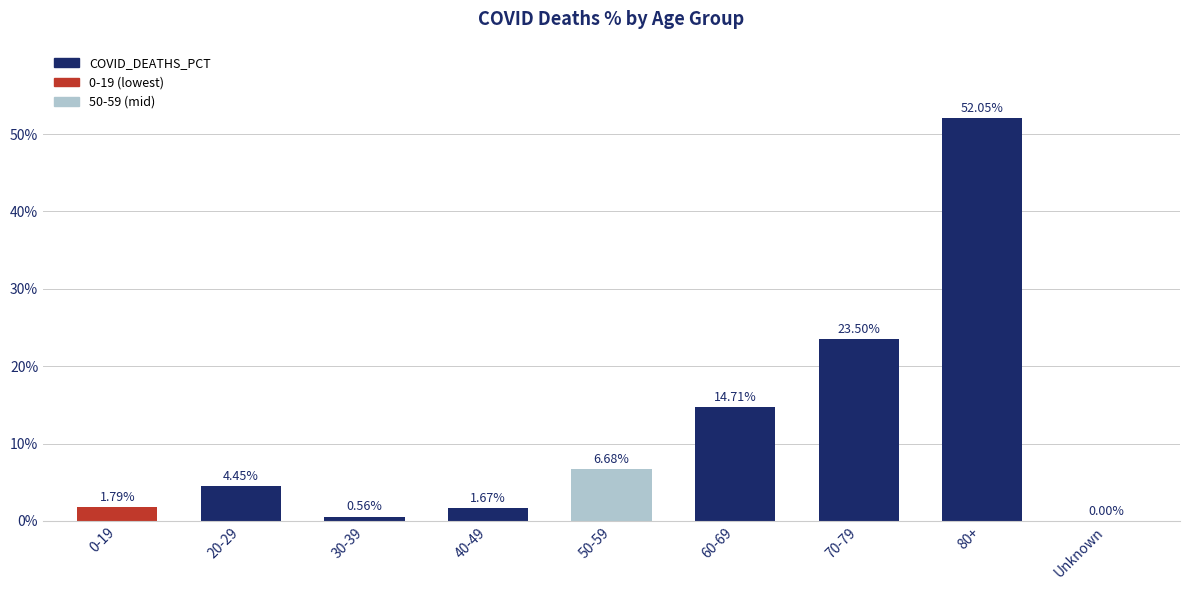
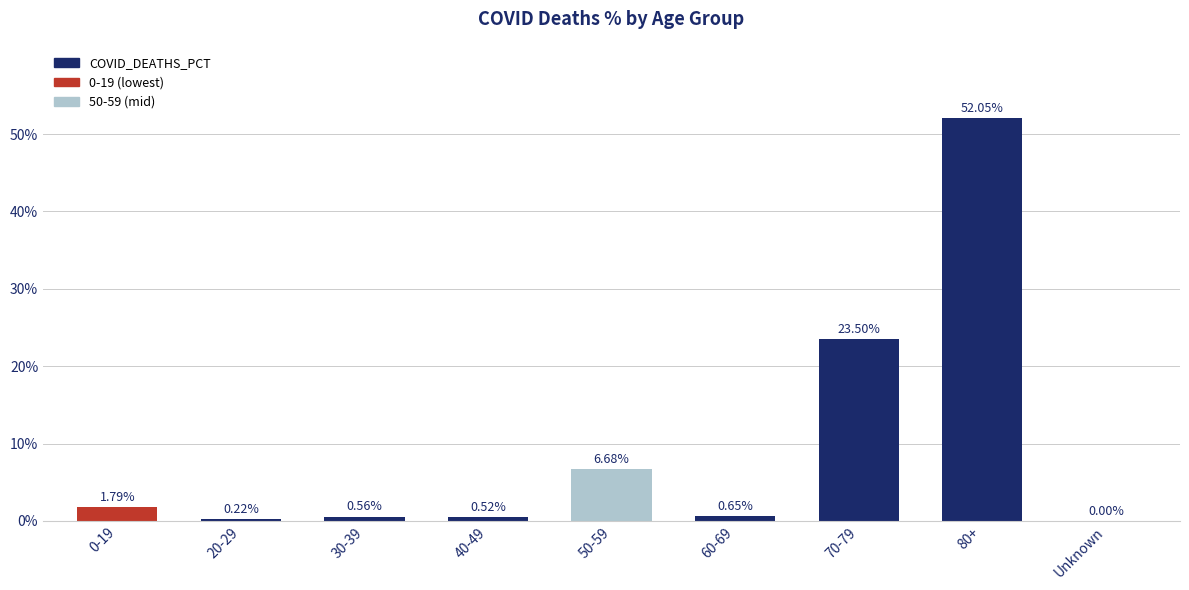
20-29: 4.45% -> 0.22%
40-49: 1.67% -> 0.52%
60-69: 14.71% -> 0.65%
